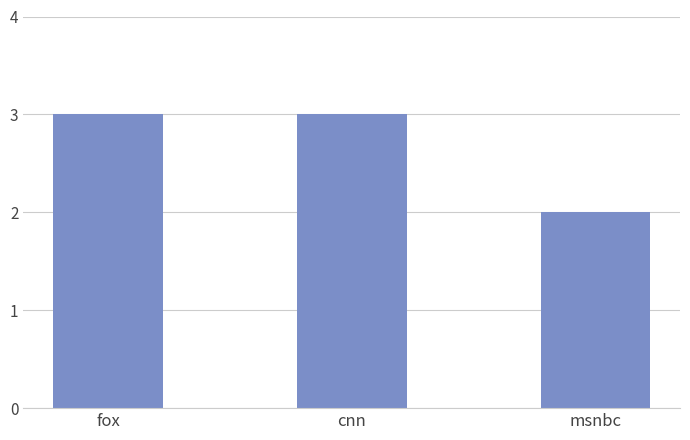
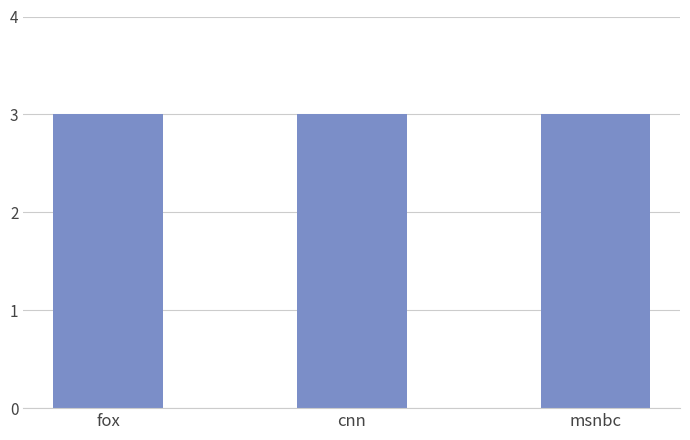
msnbc: 2 -> 3
